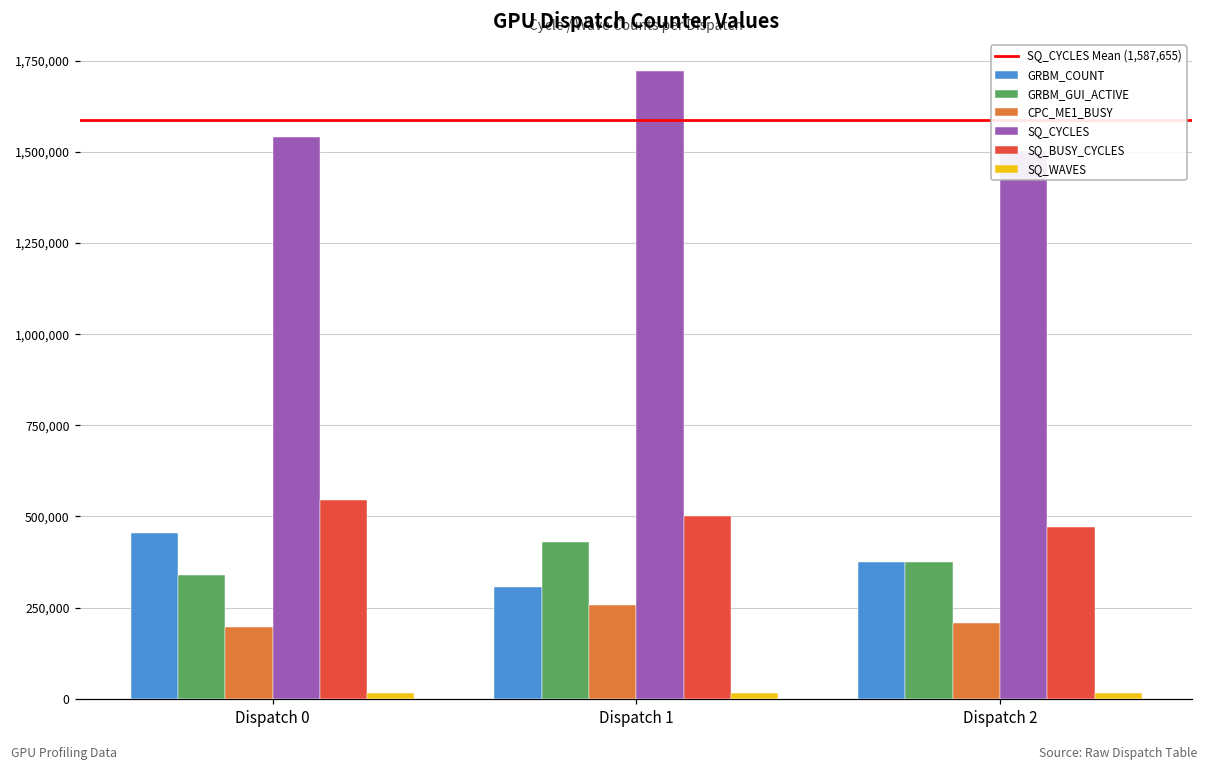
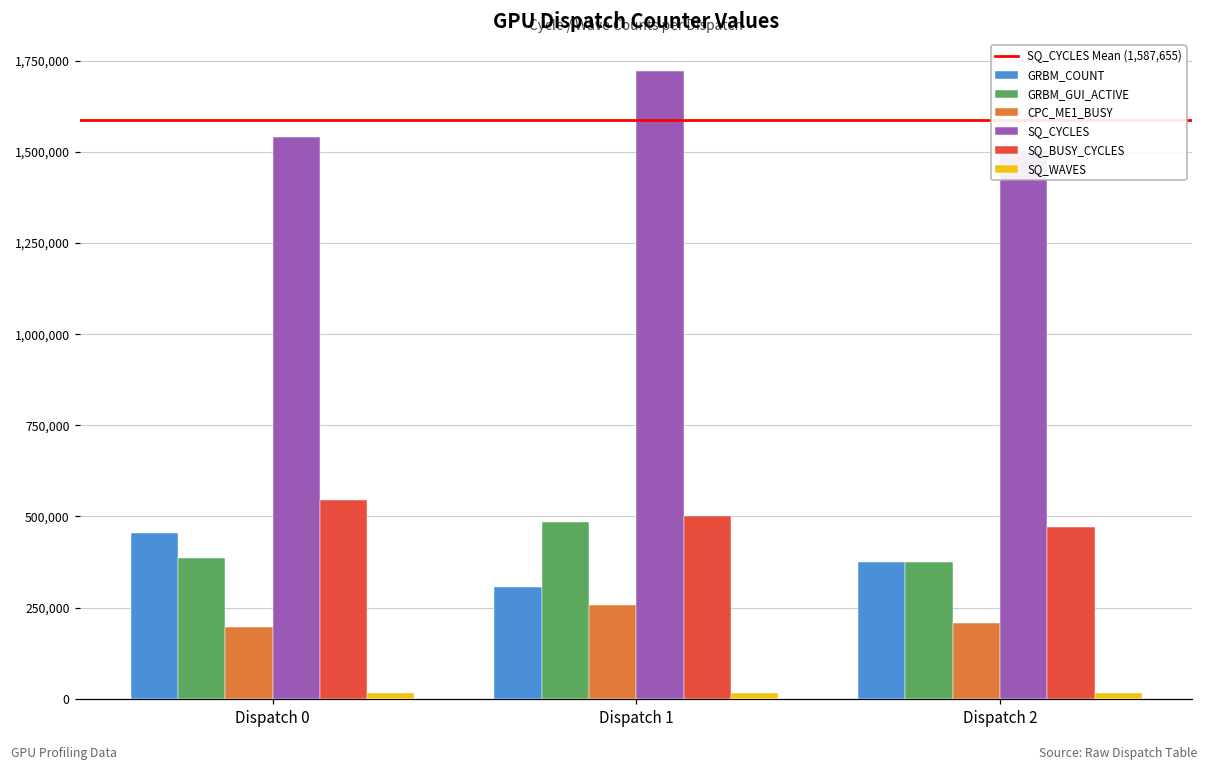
GRBM_GUI_ACTIVE, Dispatch 0: 340,000 -> 390,000
GRBM_GUI_ACTIVE, Dispatch 1: 430,000 -> 490,000
